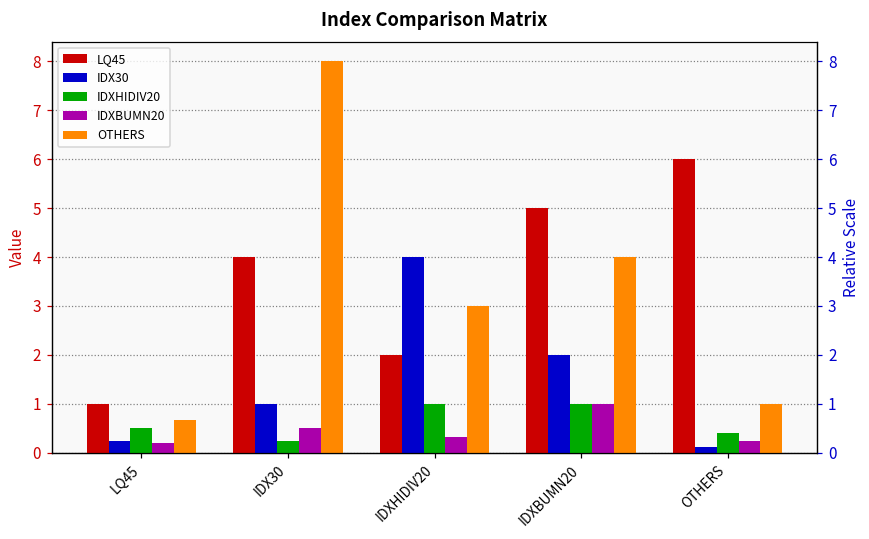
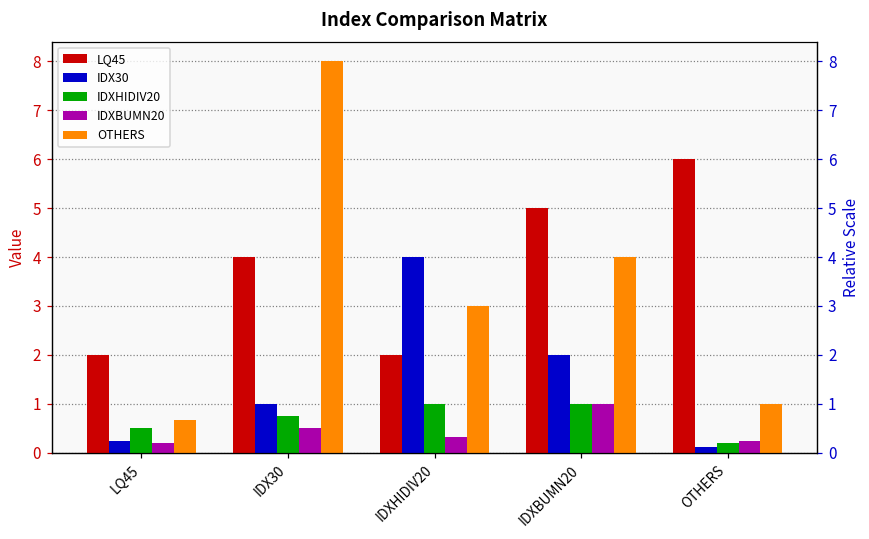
LQ45, LQ45: 1 -> 2
IDXHIDIV20, IDX30: 0.3 -> 0.8
IDXHIDIV20, OTHERS: 0.4 -> 0.2
